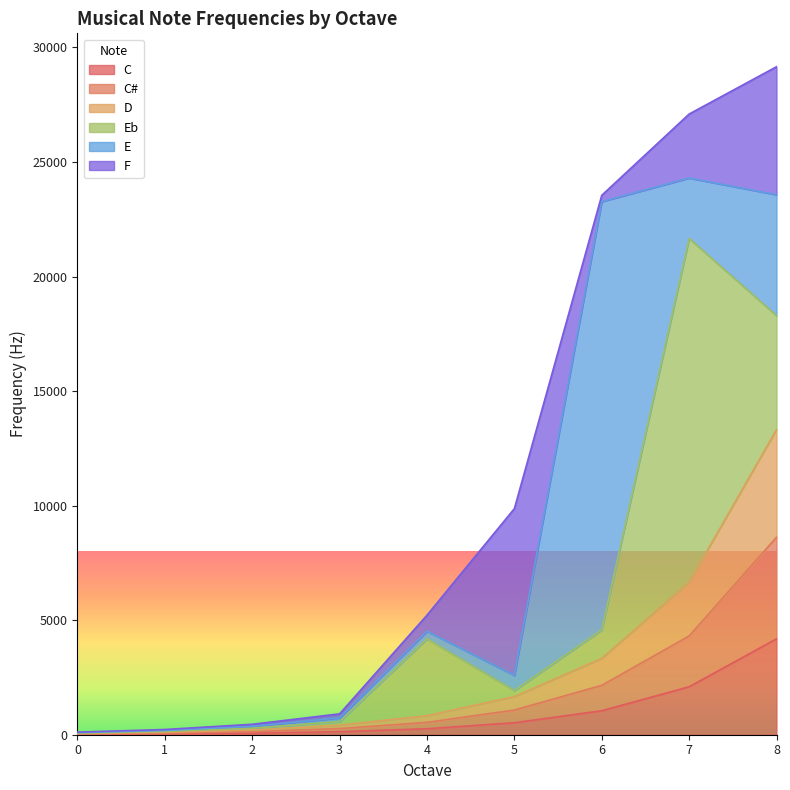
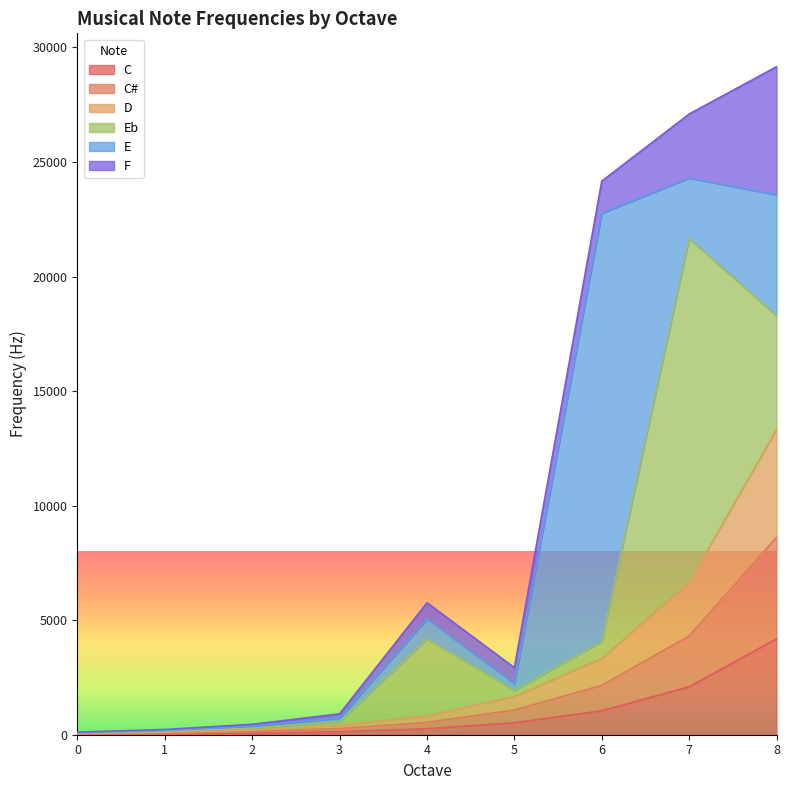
E, 4: 300 -> 900
E, 5: 700 -> 300
F, 5: 7300 -> 700
Eb, 6: 1200 -> 700
F, 6: 300 -> 1400
